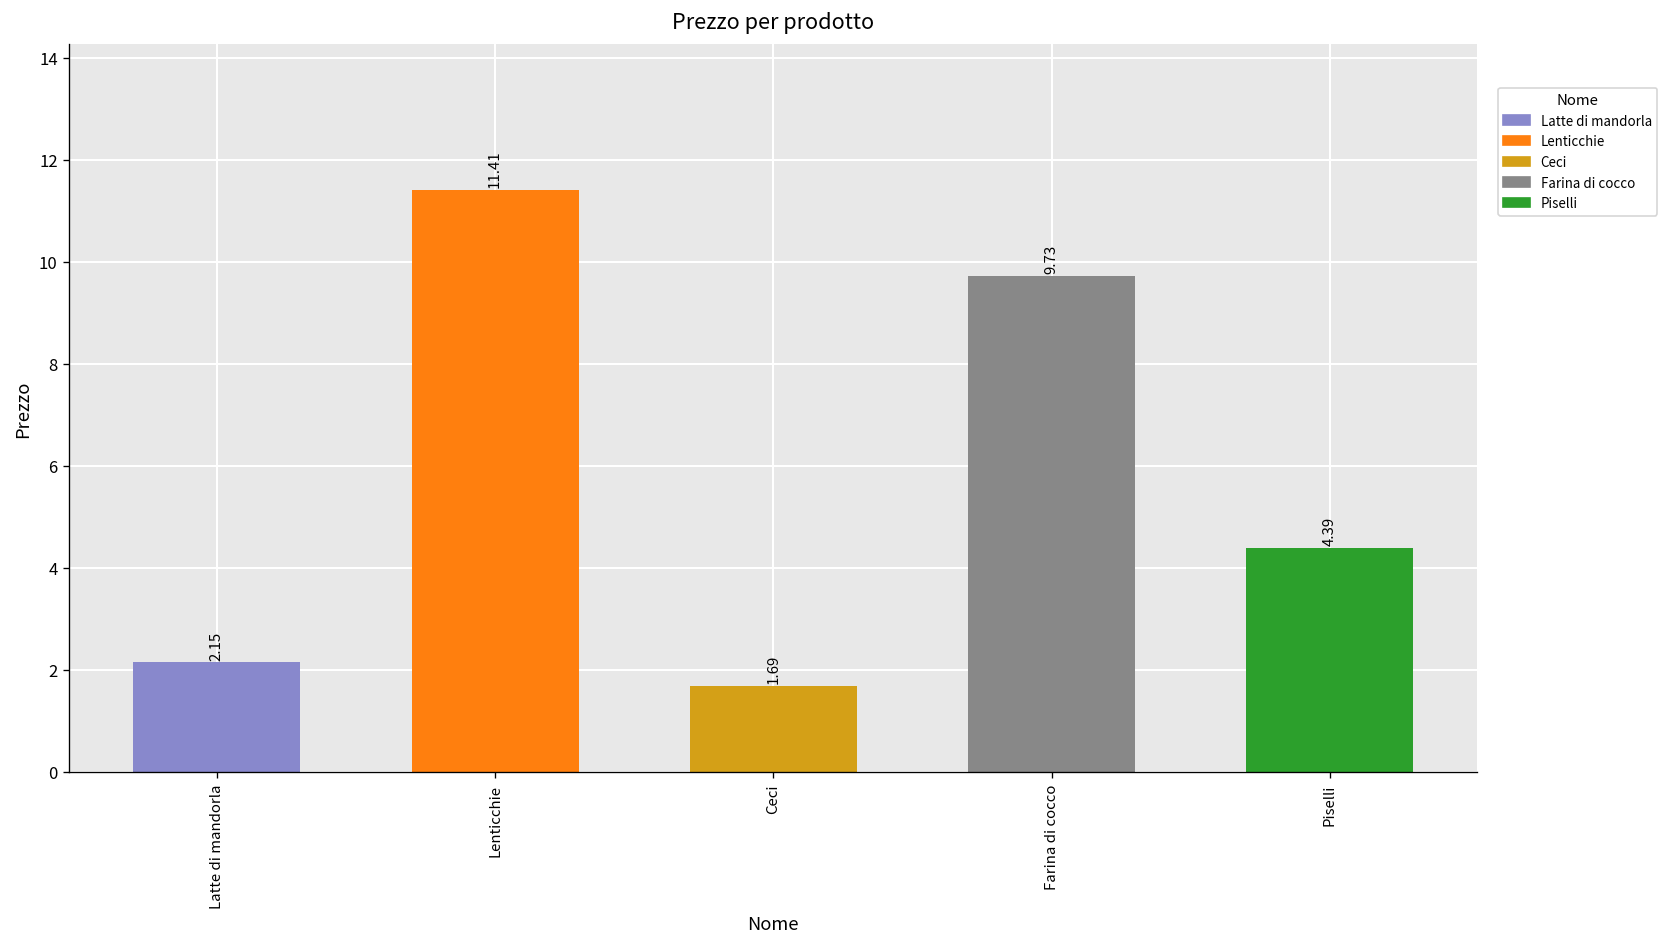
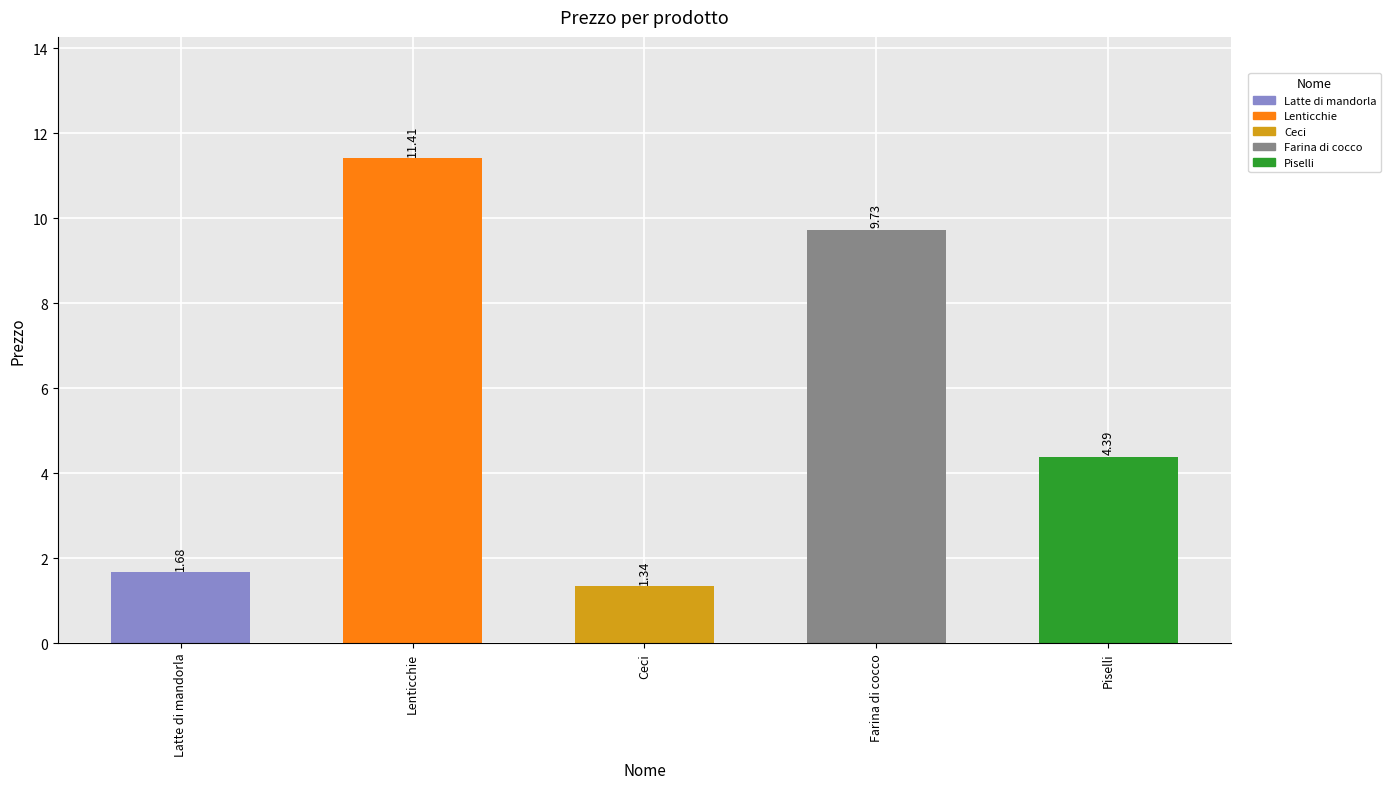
Latte di mandorla: 2.15 -> 1.68
Ceci: 1.69 -> 1.34
